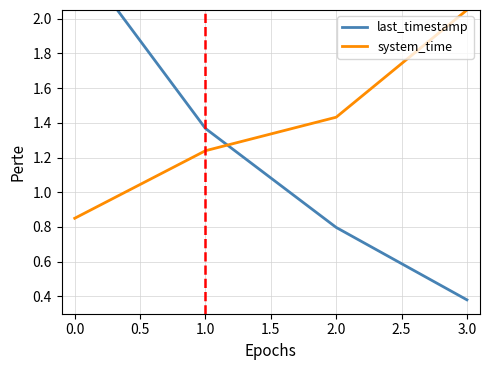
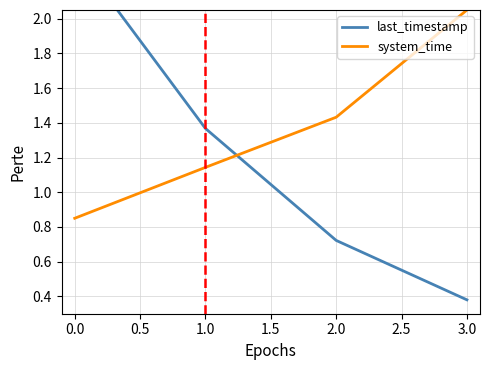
system_time, 1.0: 1.24 -> 1.14
last_timestamp, 2.0: 0.80 -> 0.72
